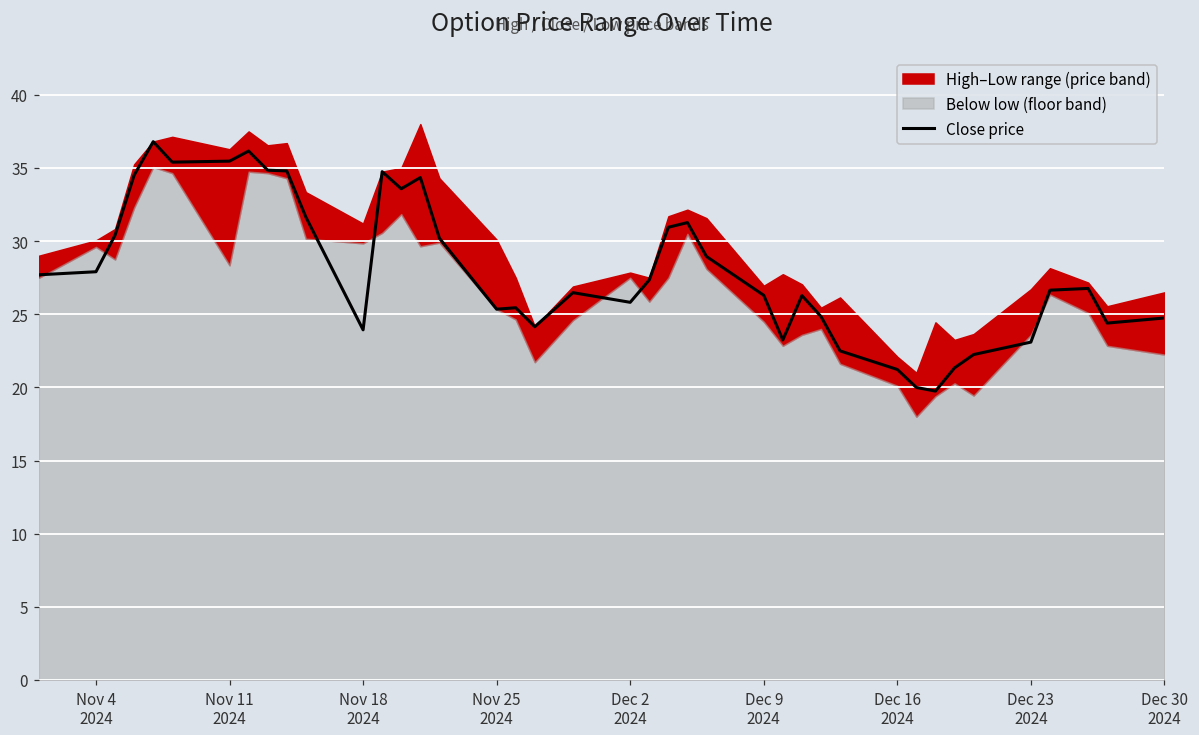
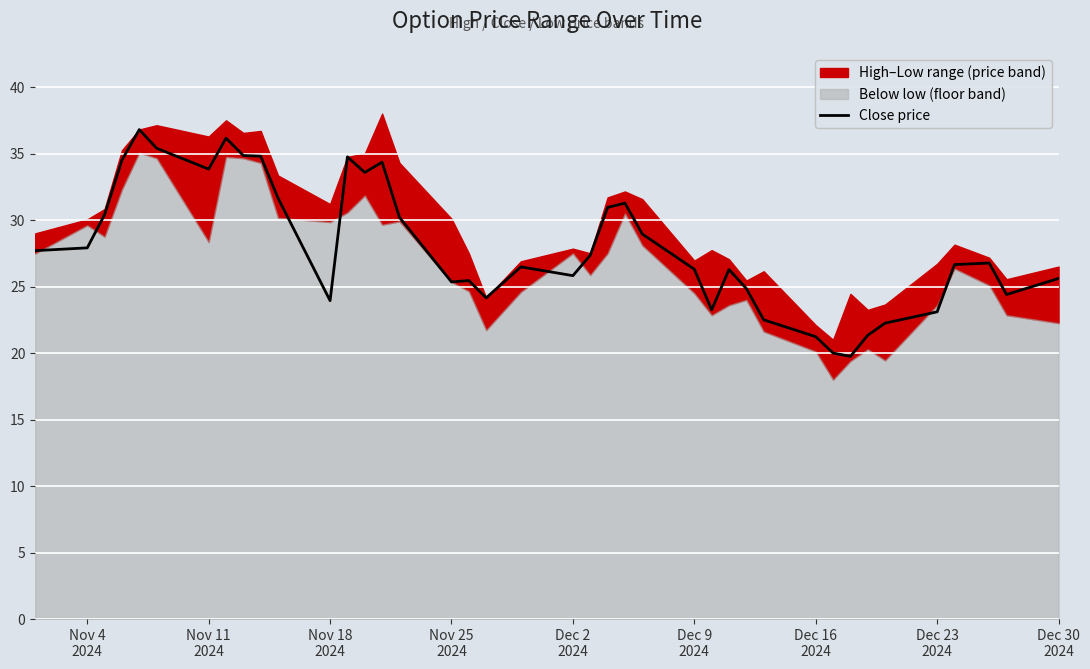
Close price, Nov 11 2024: 35.5 -> 33.8
Close price, Dec 30 2024: 24.8 -> 25.6
